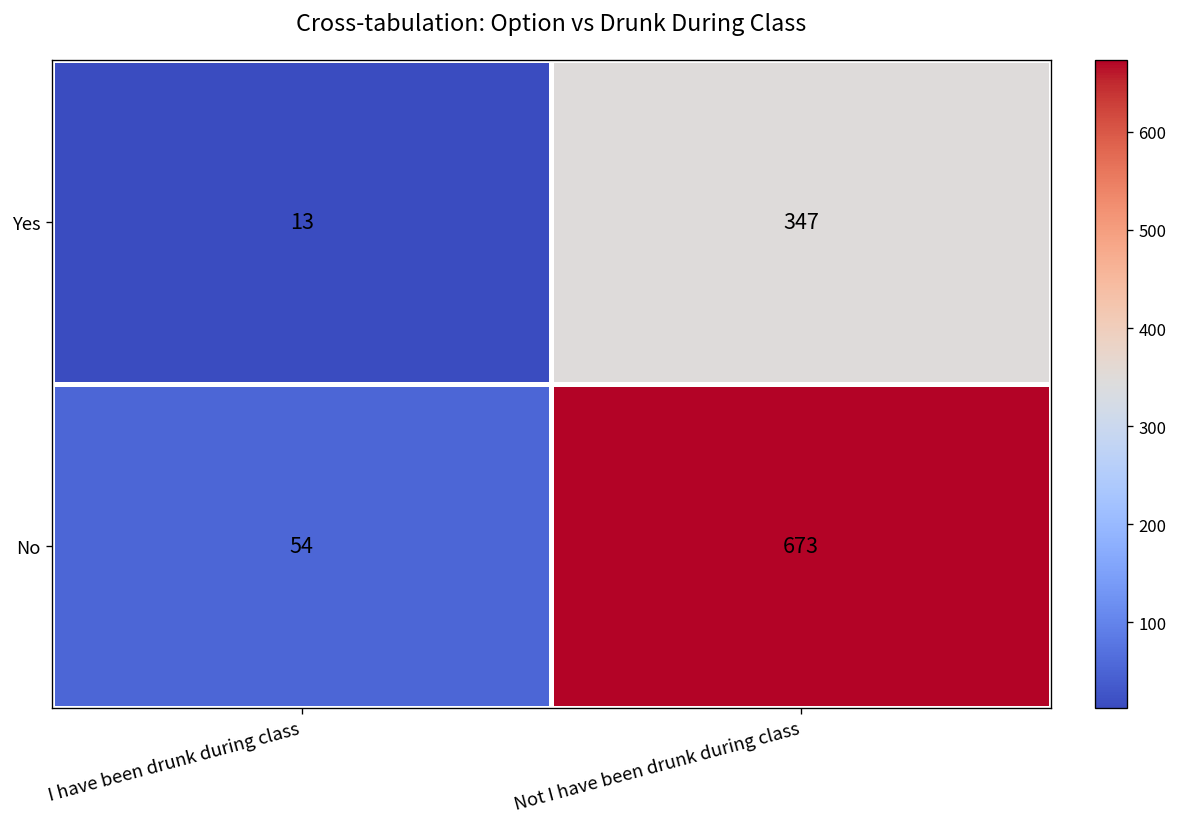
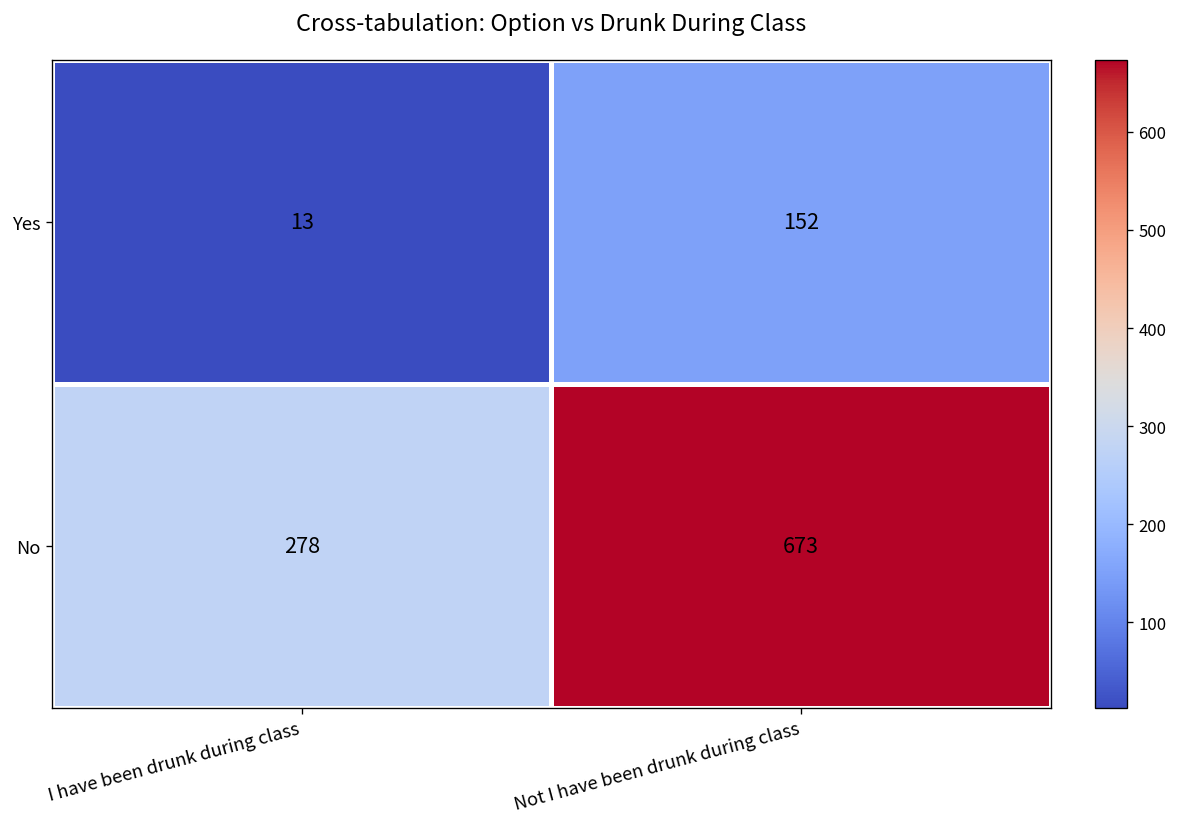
Yes, Not I have been drunk during class: 347 -> 152
No, I have been drunk during class: 54 -> 278
